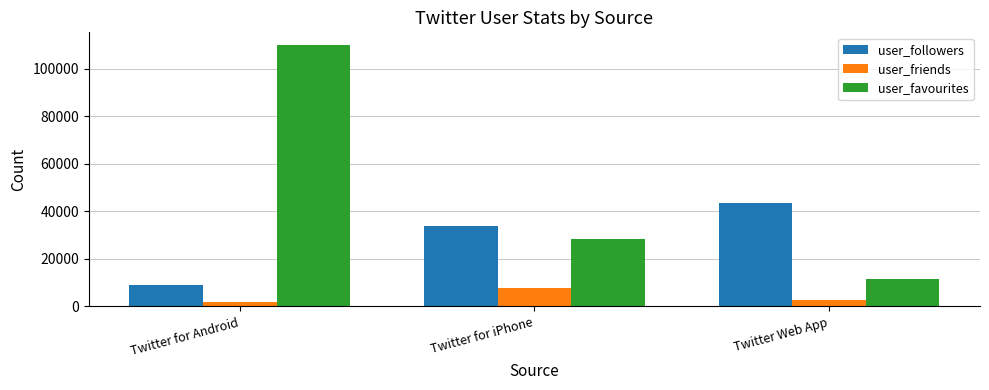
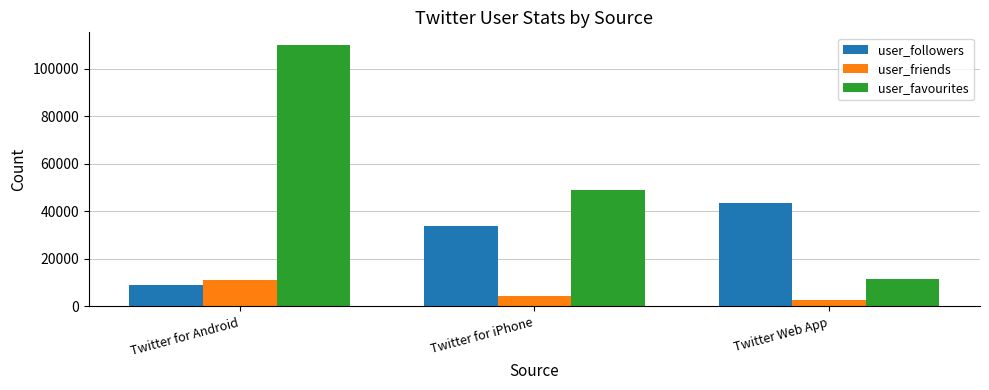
user_friends, Twitter for Android: 2000 -> 11000
user_friends, Twitter for iPhone: 8000 -> 4000
user_favourites, Twitter for iPhone: 28000 -> 49000
